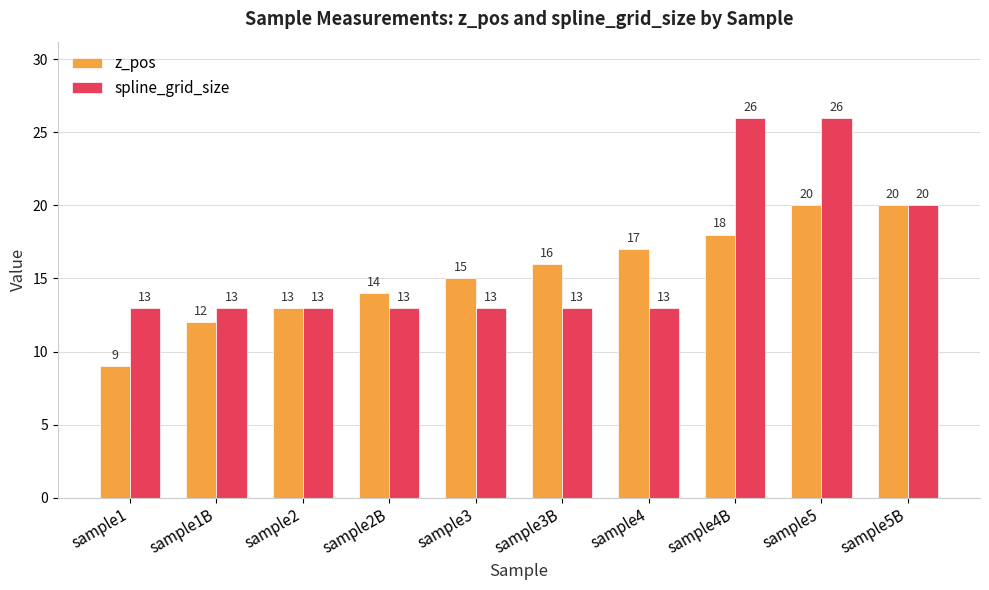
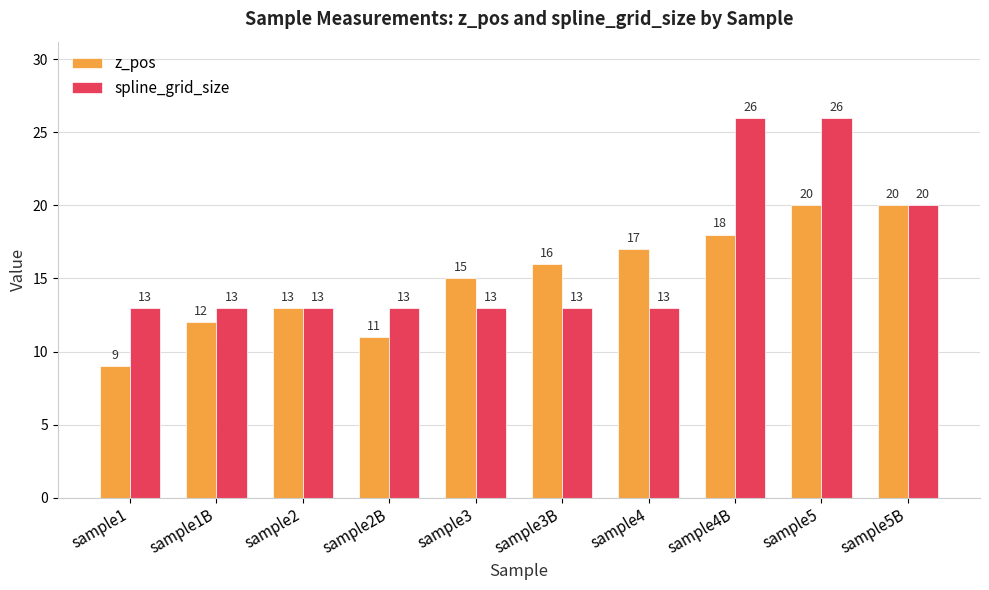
z_pos, sample2B: 14 -> 11
